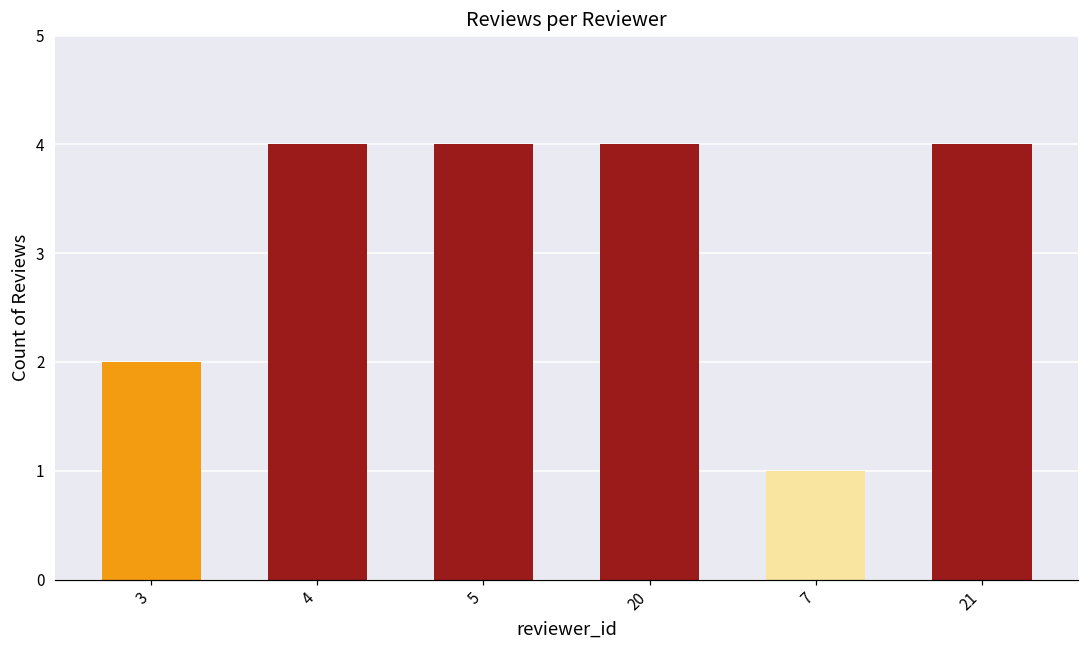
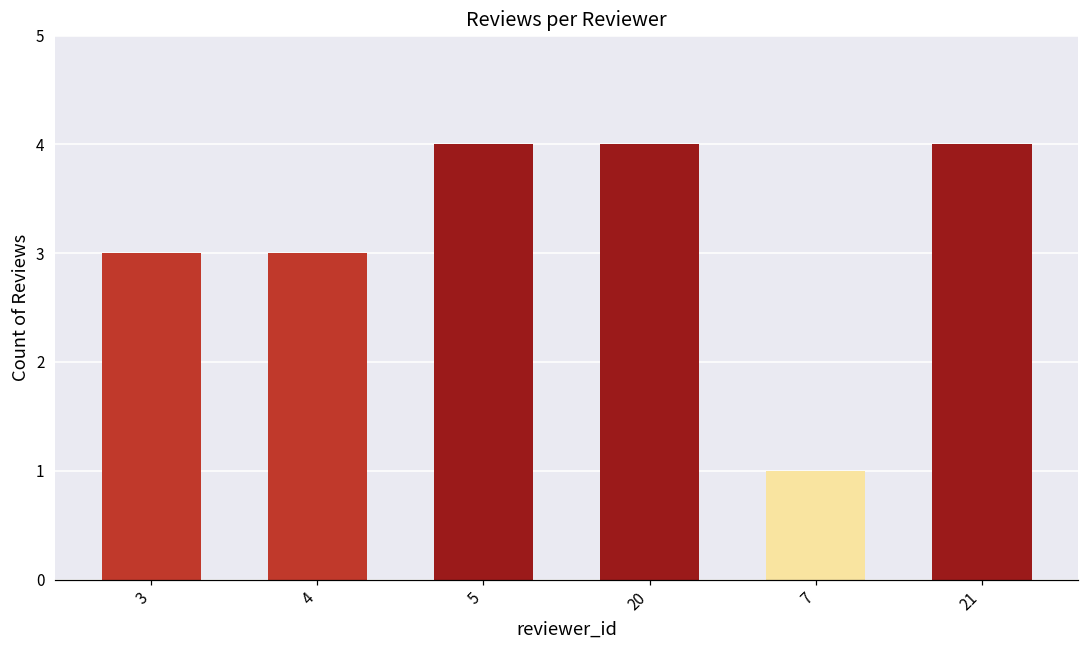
3: 2 -> 3
4: 4 -> 3
